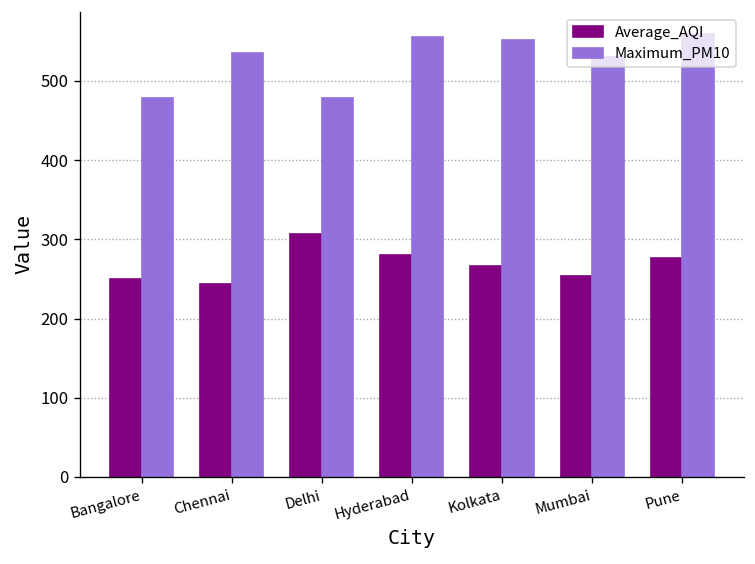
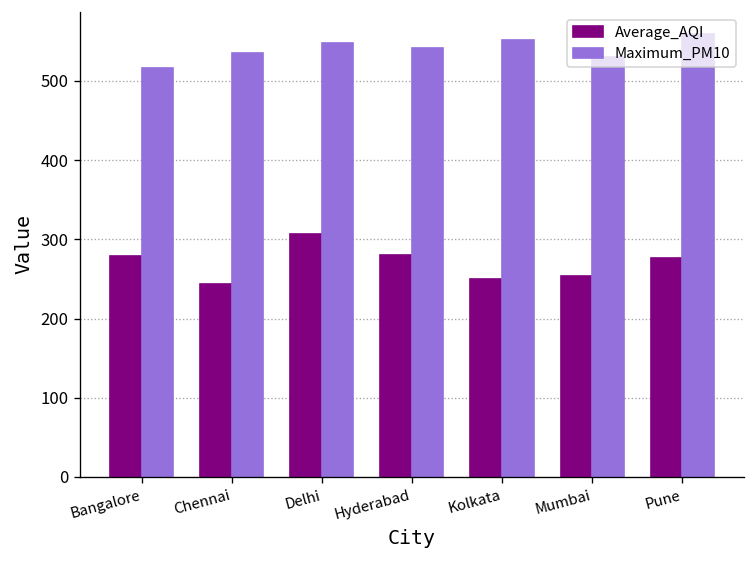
Average_AQI, Bangalore: 250 -> 280
Maximum_PM10, Bangalore: 480 -> 520
Maximum_PM10, Delhi: 480 -> 550
Maximum_PM10, Hyderabad: 560 -> 540
Average_AQI, Kolkata: 270 -> 250
